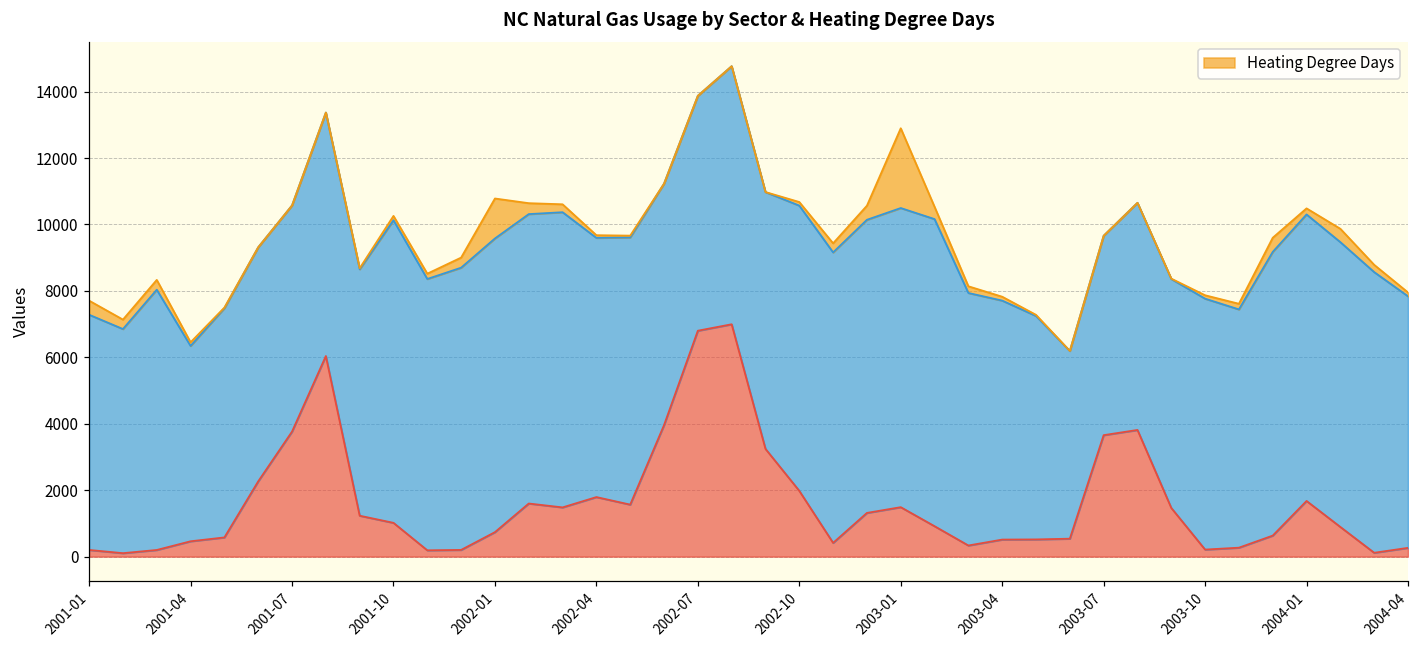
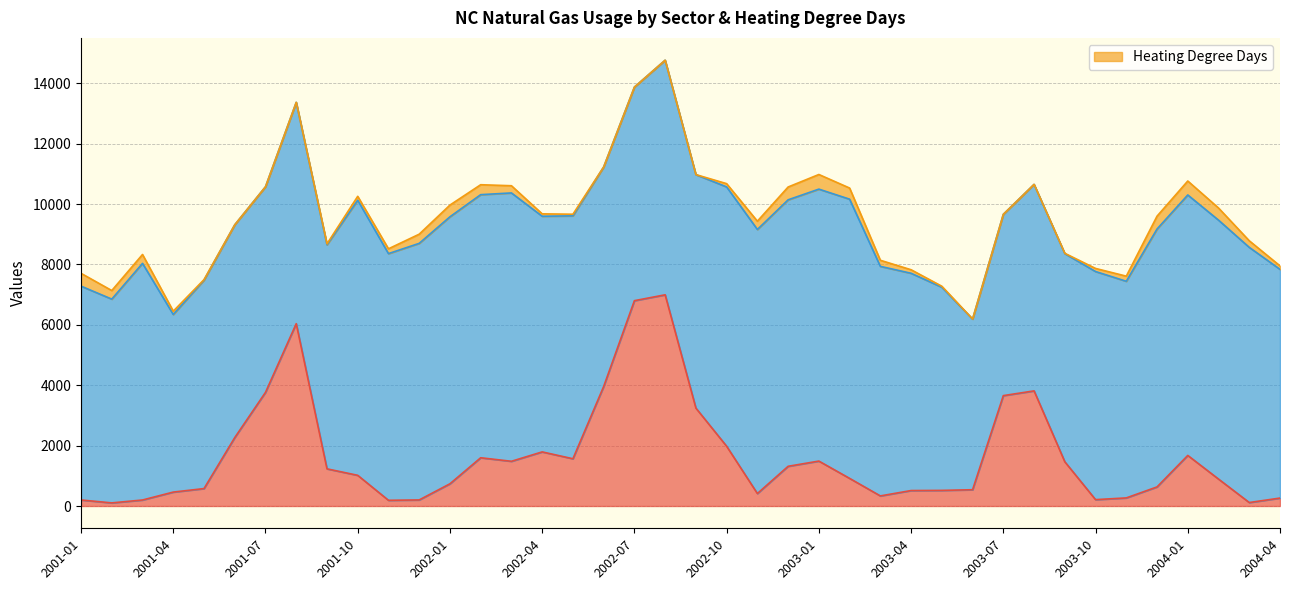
Heating Degree Days, 2002-01: 1200 -> 400
Heating Degree Days, 2003-01: 2400 -> 500
Heating Degree Days, 2004-01: 200 -> 500
